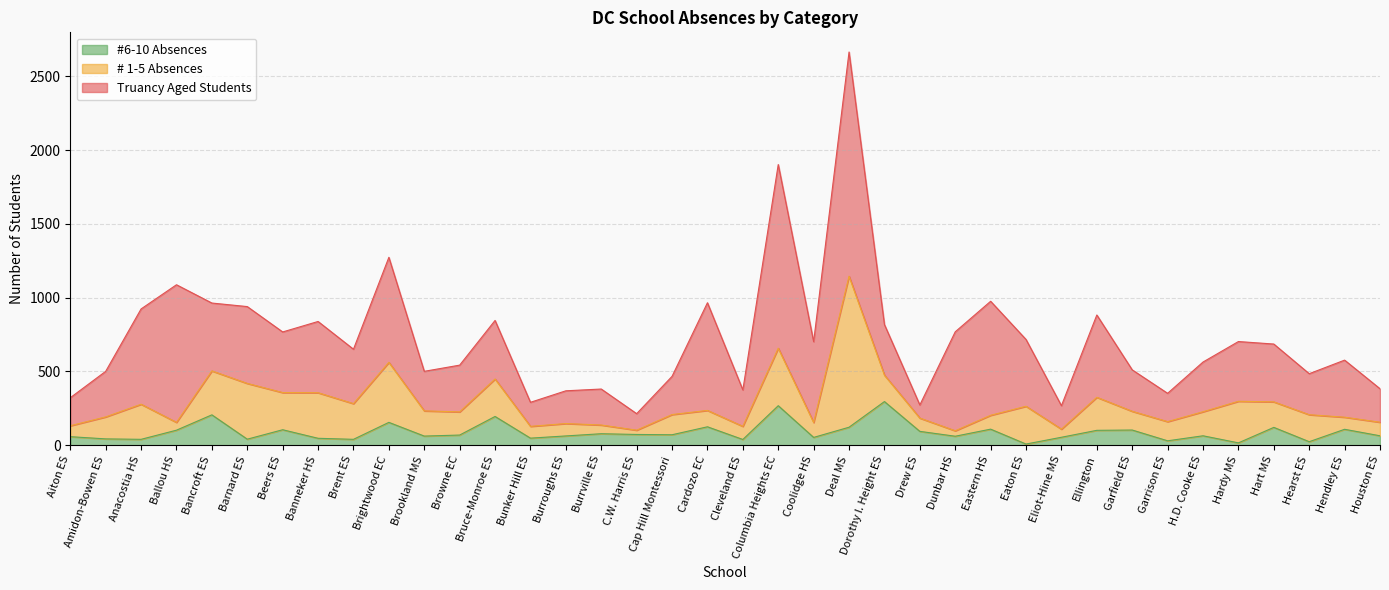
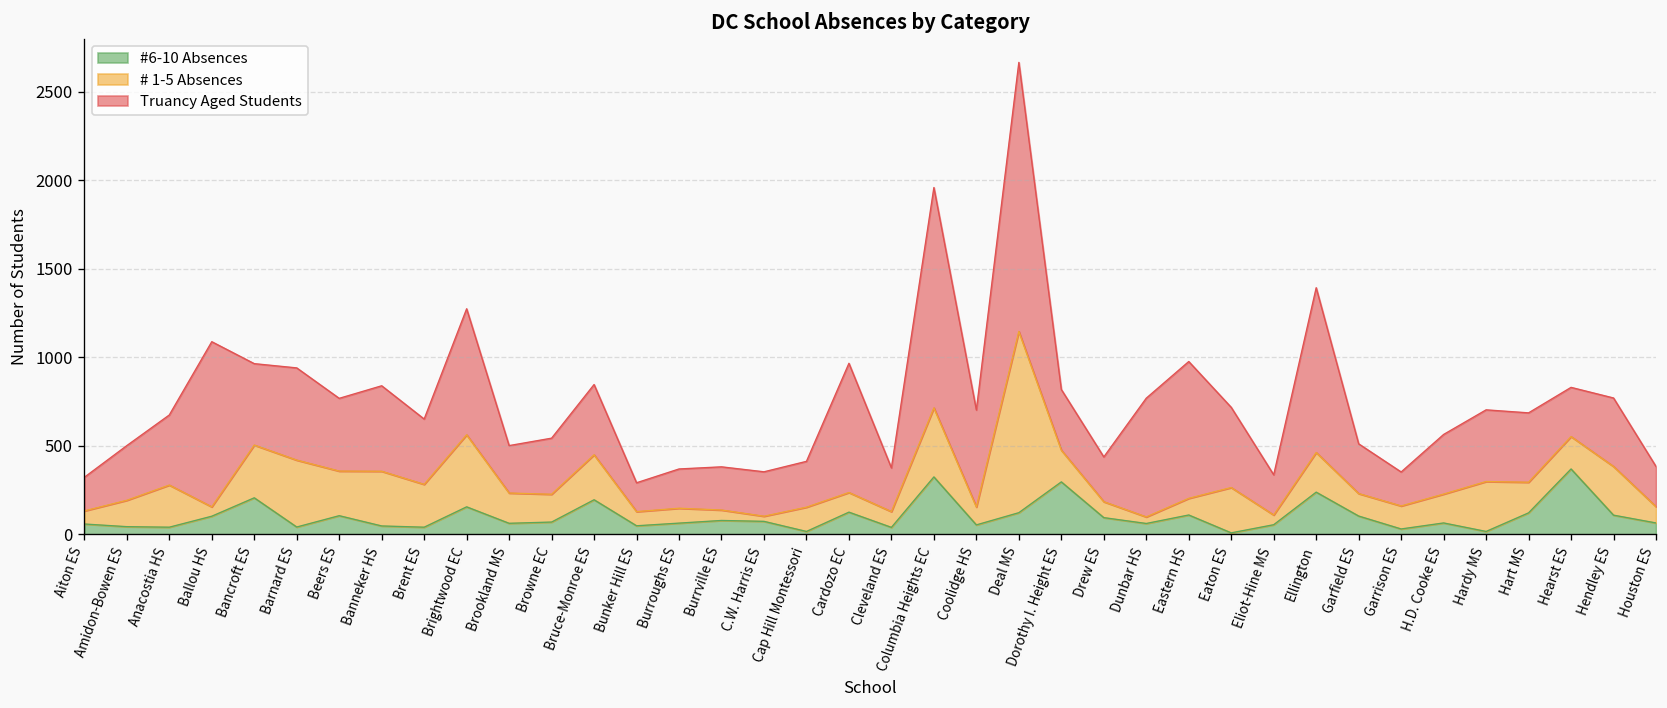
Truancy Aged Students, Anacostia HS: 650 -> 400
Truancy Aged Students, C.W. Harris ES: 110 -> 250
#6-10 Absences, Cap Hill Montessori: 70 -> 20
#6-10 Absences, Columbia Heights EC: 270 -> 320
Truancy Aged Students, Drew ES: 90 -> 250
Truancy Aged Students, Eliot-Hine MS: 160 -> 230
#6-10 Absences, Ellington: 100 -> 240
Truancy Aged Students, Ellington: 560 -> 930
#6-10 Absences, Hearst ES: 20 -> 370
# 1-5 Absences, Hendley ES: 80 -> 280
